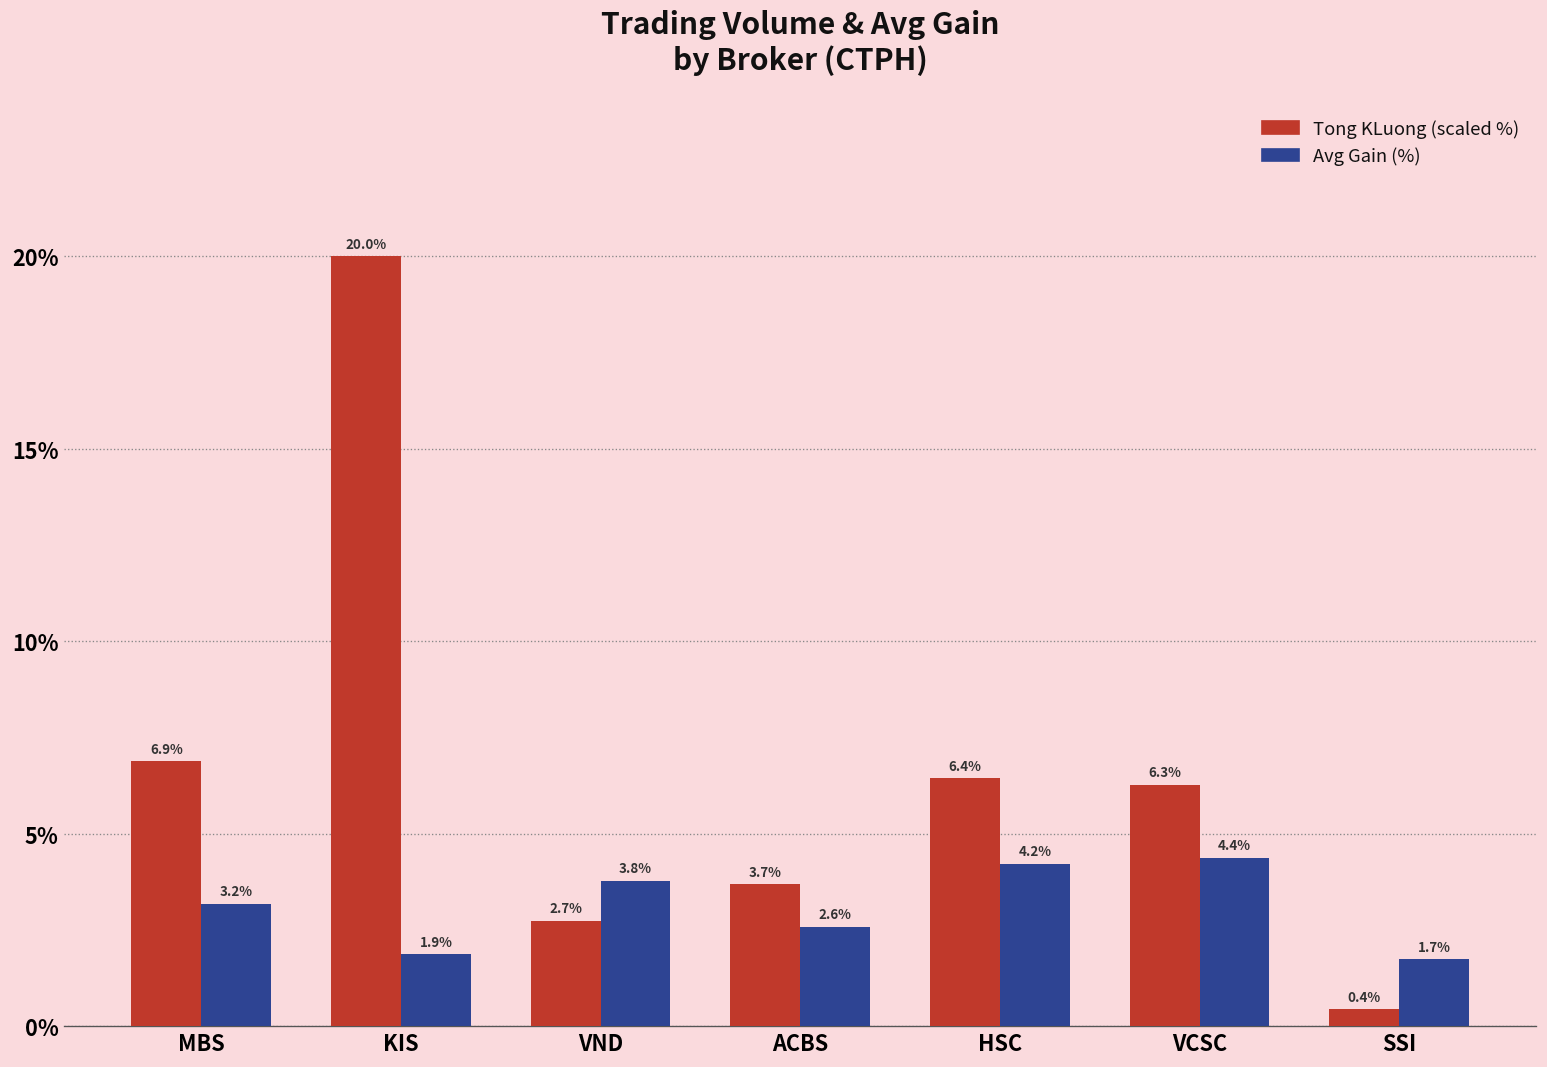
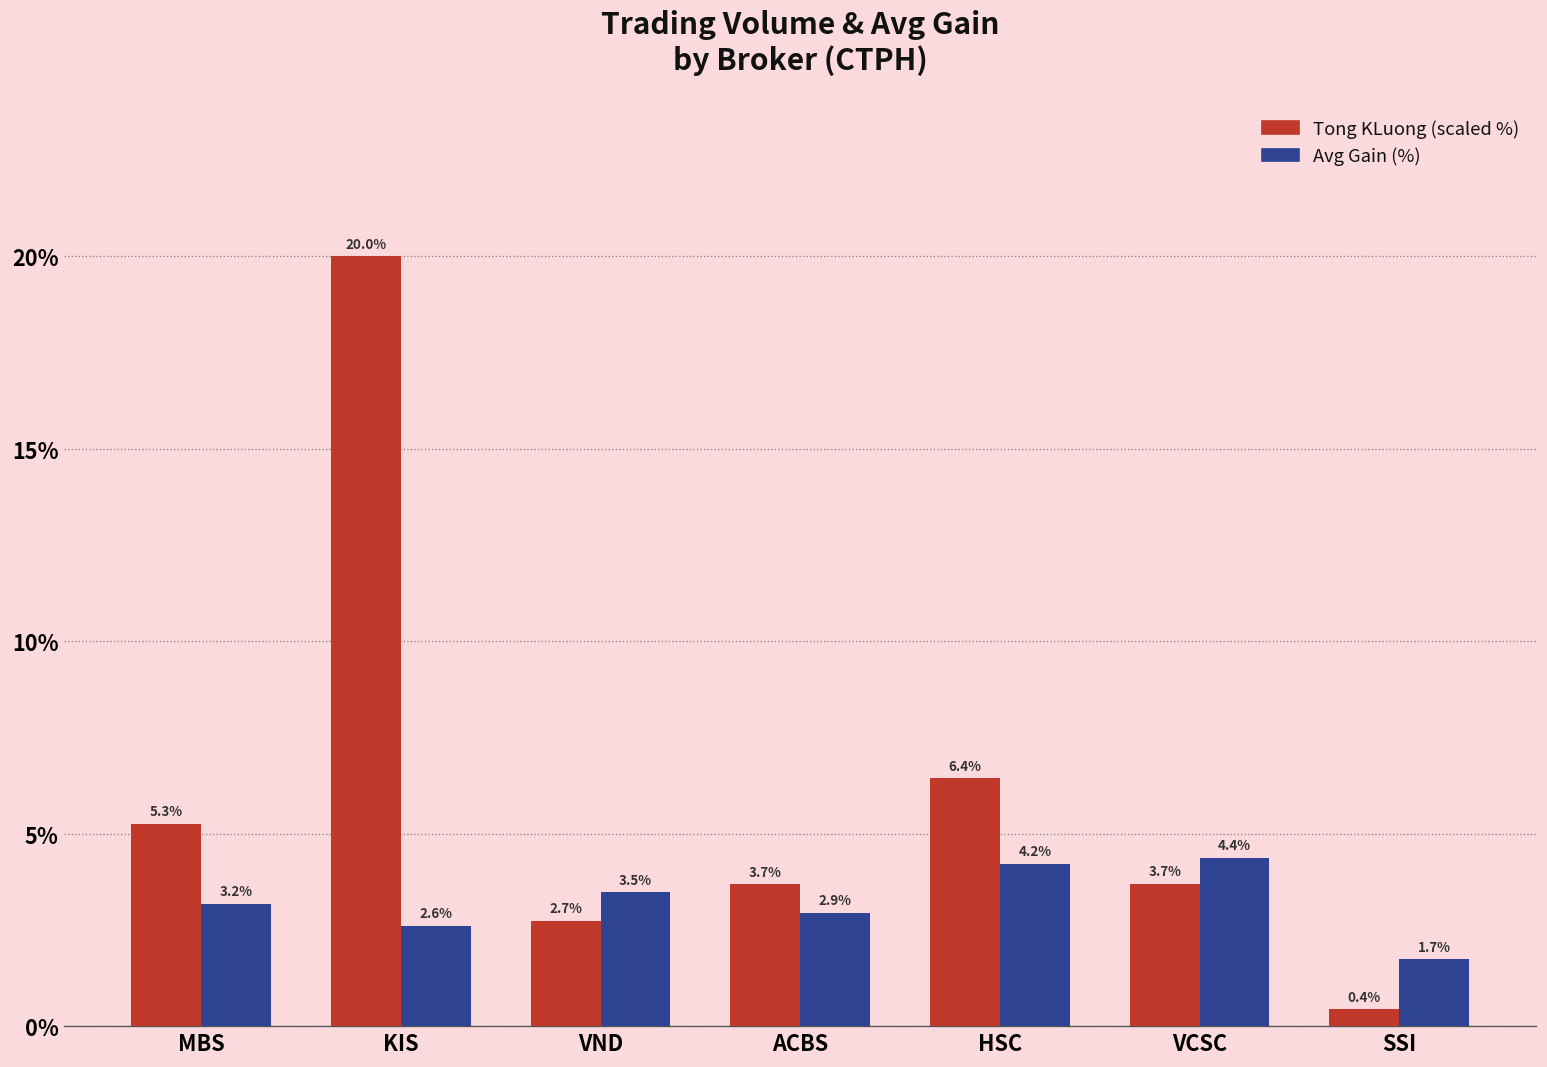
Tong KLuong (scaled %), MBS: 6.9% -> 5.3%
Avg Gain (%), KIS: 1.9% -> 2.6%
Avg Gain (%), VND: 3.8% -> 3.5%
Avg Gain (%), ACBS: 2.6% -> 2.9%
Tong KLuong (scaled %), VCSC: 6.3% -> 3.7%
